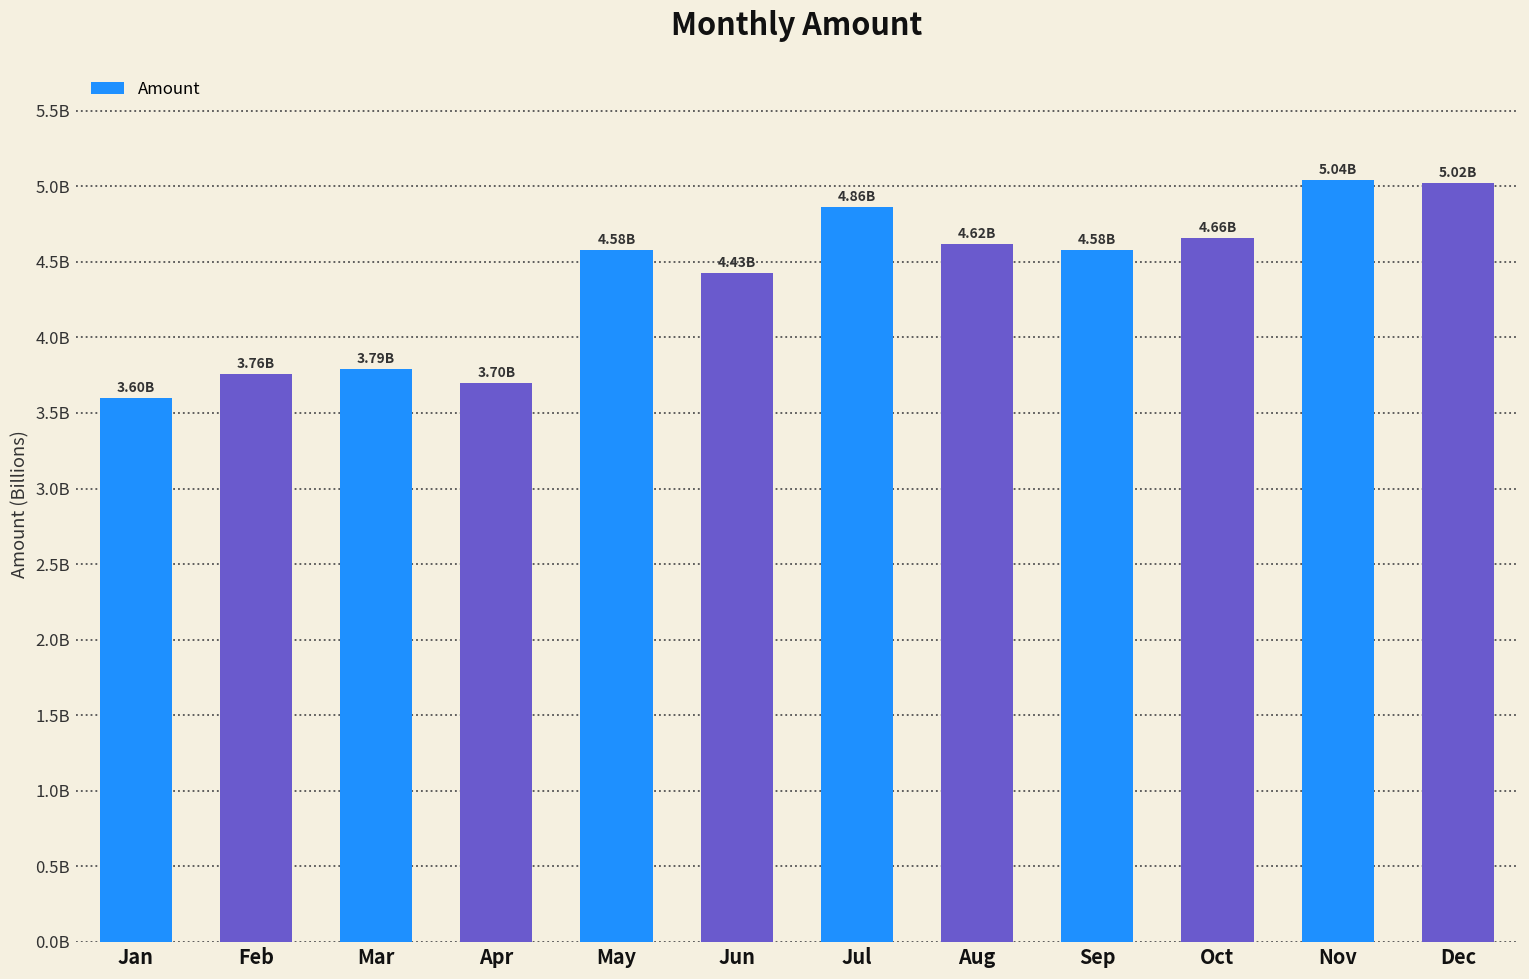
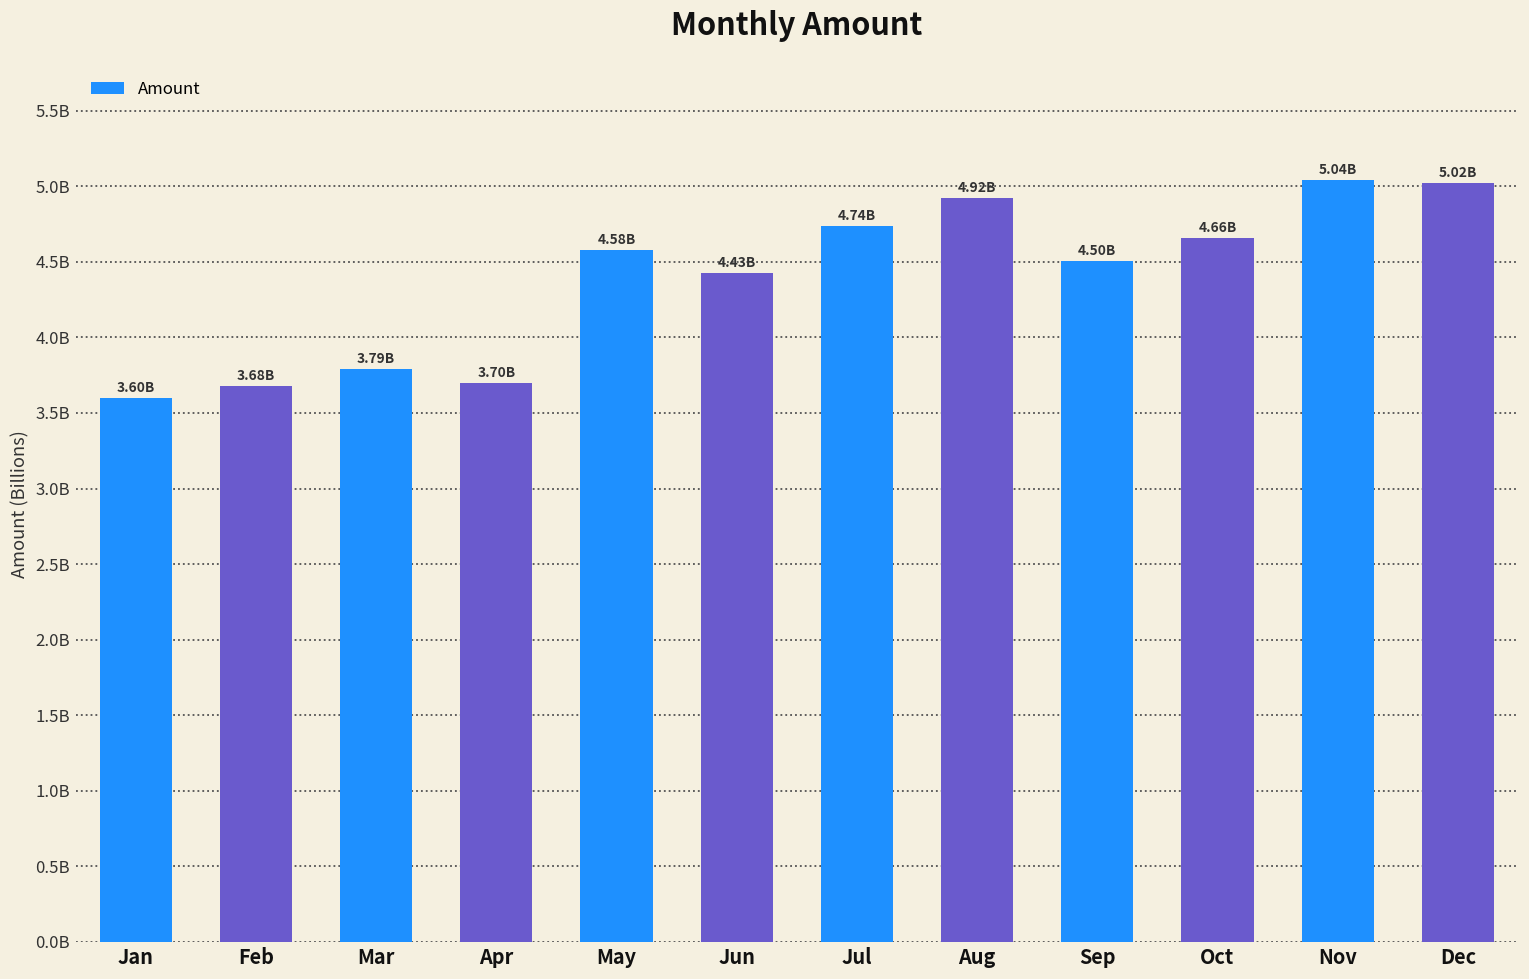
Feb: 3.76B -> 3.68B
Jul: 4.86B -> 4.74B
Aug: 4.62B -> 4.92B
Sep: 4.58B -> 4.50B
